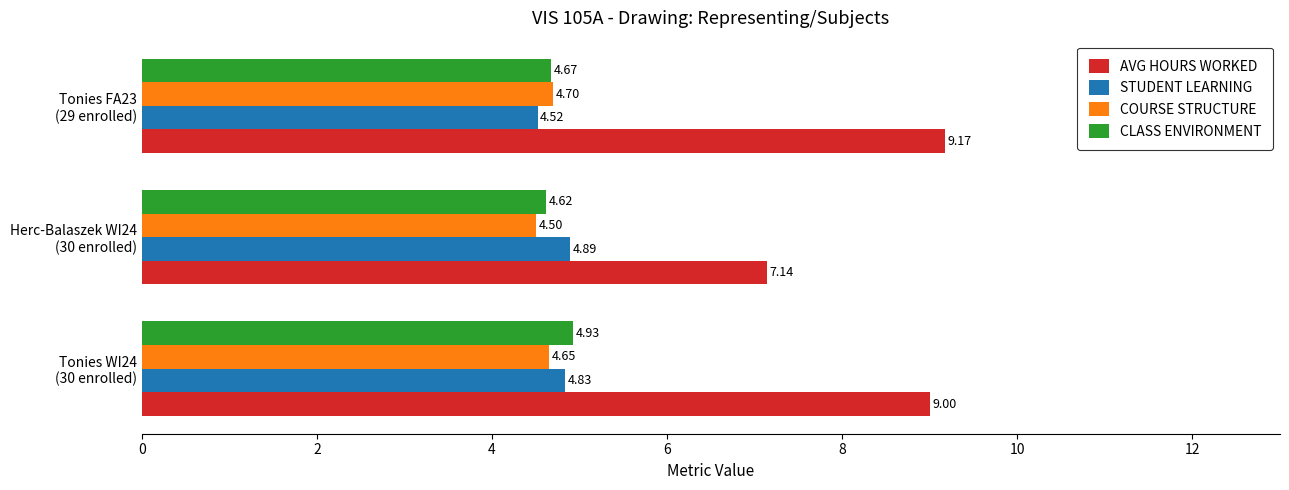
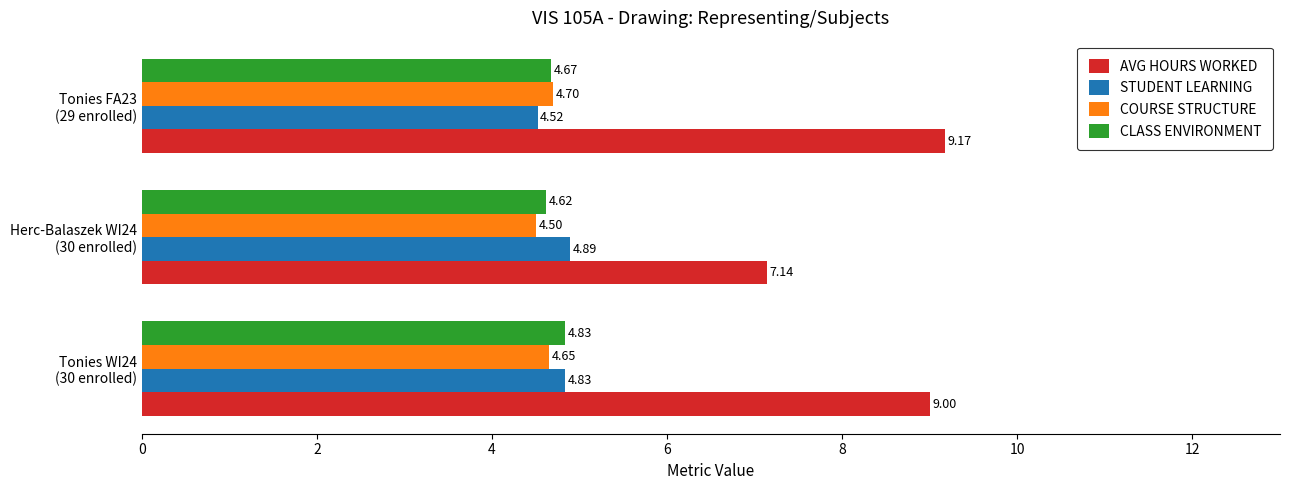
CLASS ENVIRONMENT, Tonies WI24 (30 enrolled): 4.93 -> 4.83
